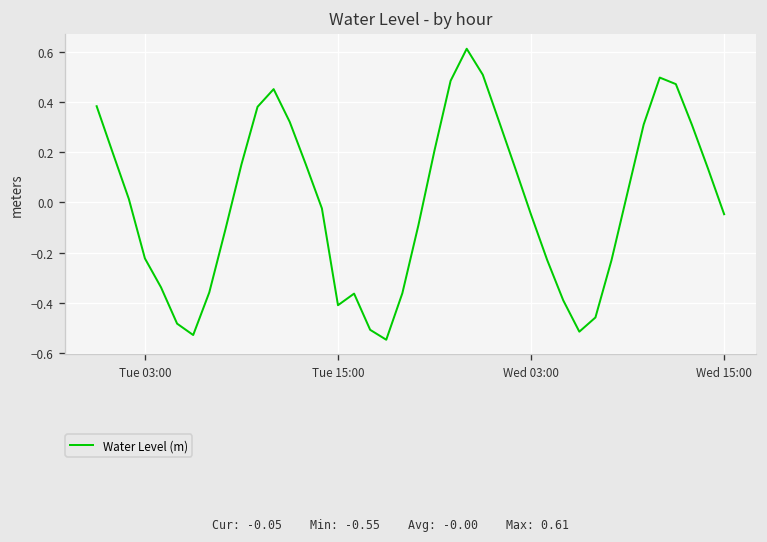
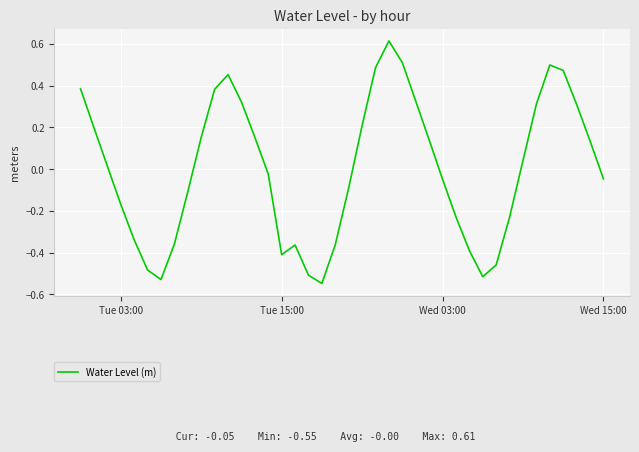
Tue 03:00: -0.22 -> -0.17
